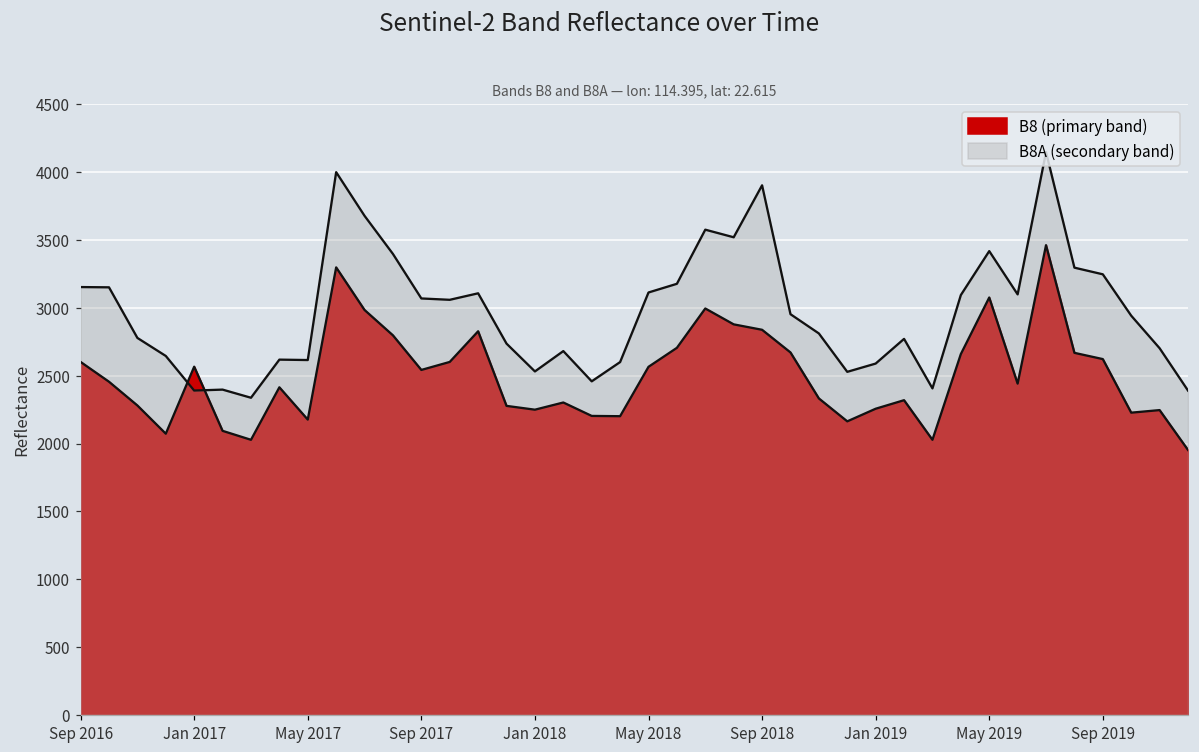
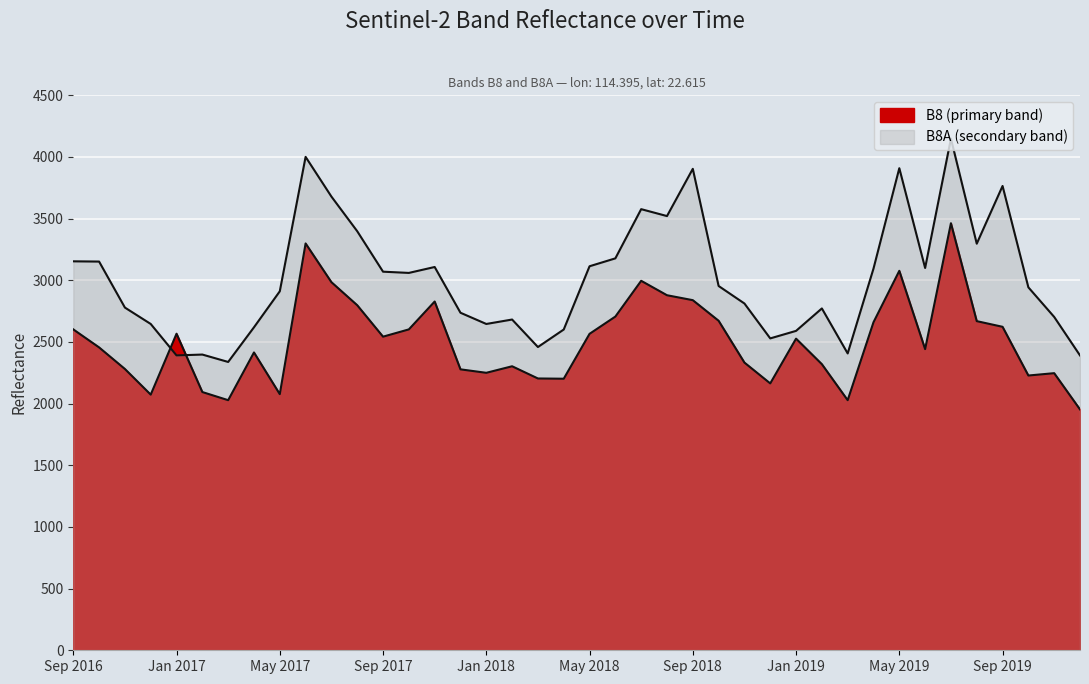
B8 (primary band), May 2017: 2180 -> 2080
B8A (secondary band), May 2017: 2620 -> 2910
B8A (secondary band), Jan 2018: 2530 -> 2650
B8 (primary band), Jan 2019: 2260 -> 2530
B8A (secondary band), May 2019: 3420 -> 3910
B8A (secondary band), Sep 2019: 3250 -> 3770
